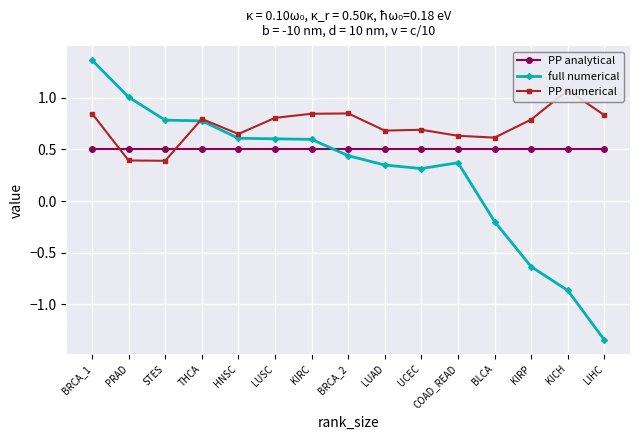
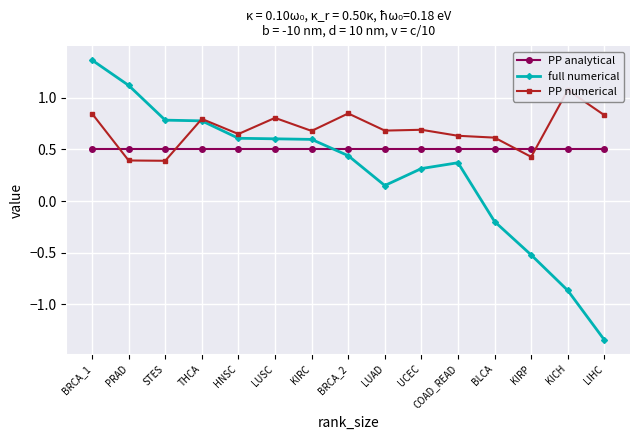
full numerical, PRAD: 1.01 -> 1.12
PP numerical, KIRC: 0.85 -> 0.68
full numerical, LUAD: 0.35 -> 0.15
full numerical, KIRP: -0.63 -> -0.52
PP numerical, KIRP: 0.79 -> 0.43
